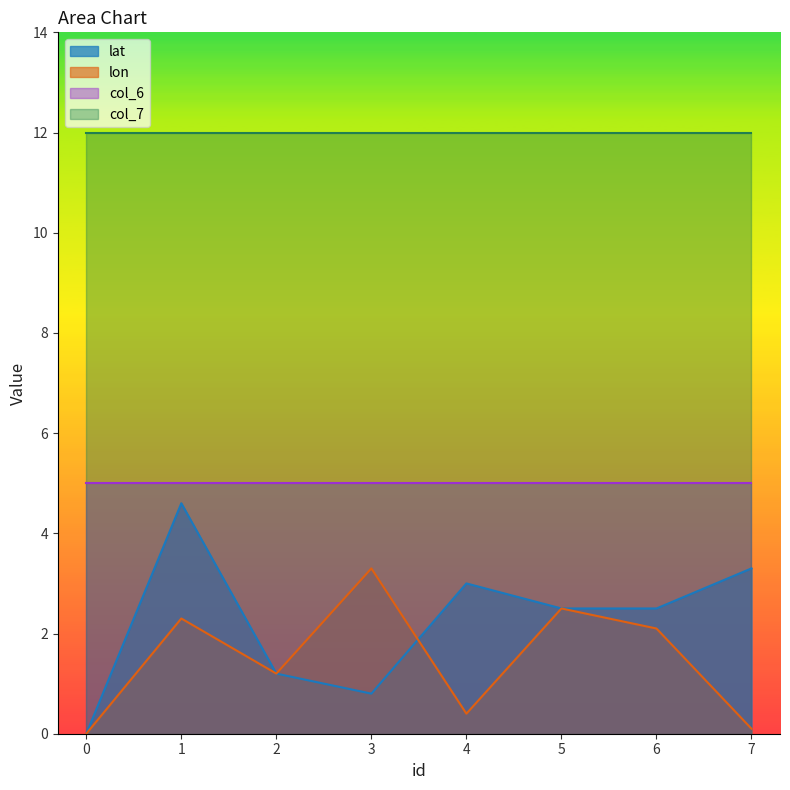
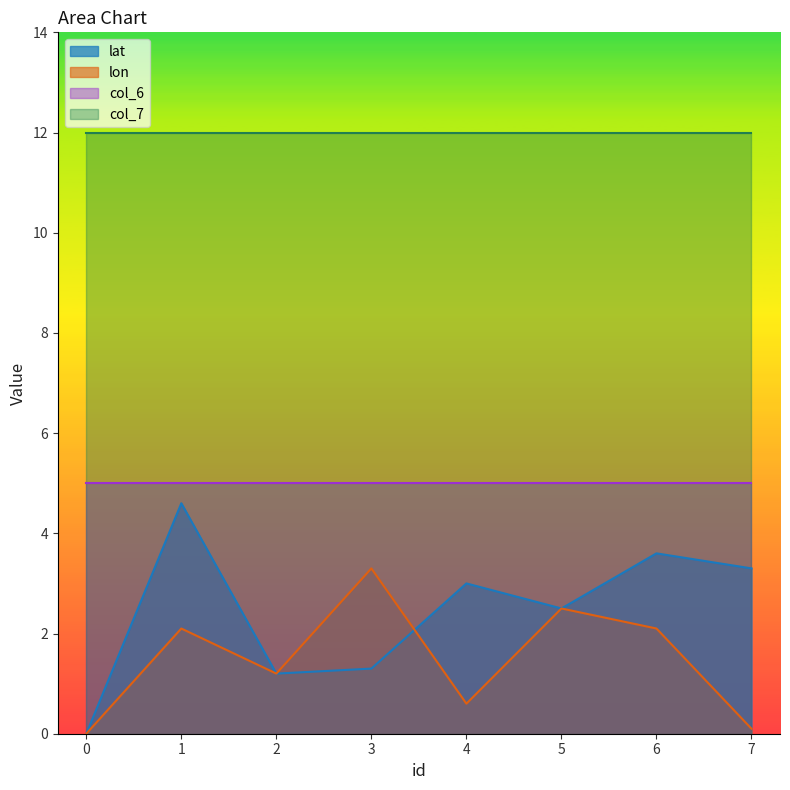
lon, 1: 2.3 -> 2.1
lat, 3: 0.8 -> 1.3
lon, 4: 0.4 -> 0.6
lat, 6: 2.5 -> 3.6
